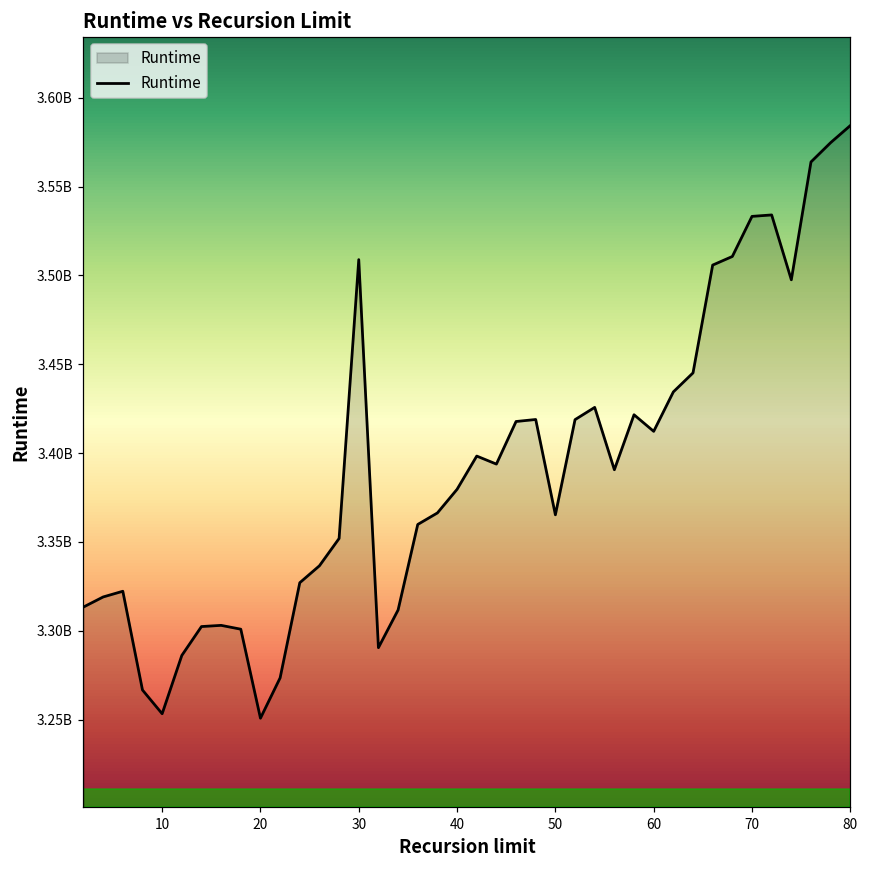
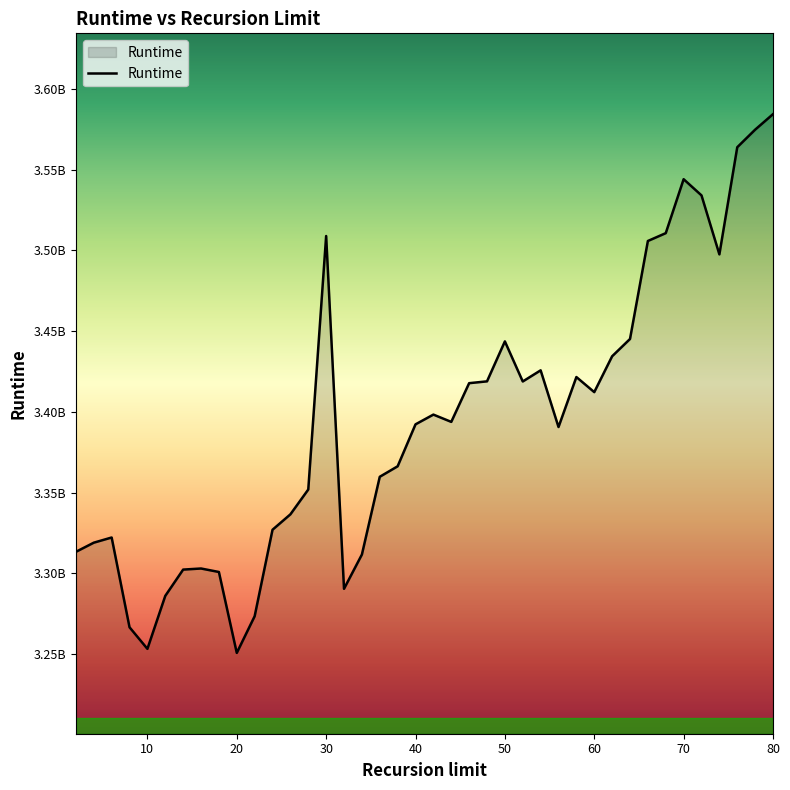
40: 3380000000 -> 3392000000
50: 3365000000 -> 3444000000
70: 3533000000 -> 3544000000
